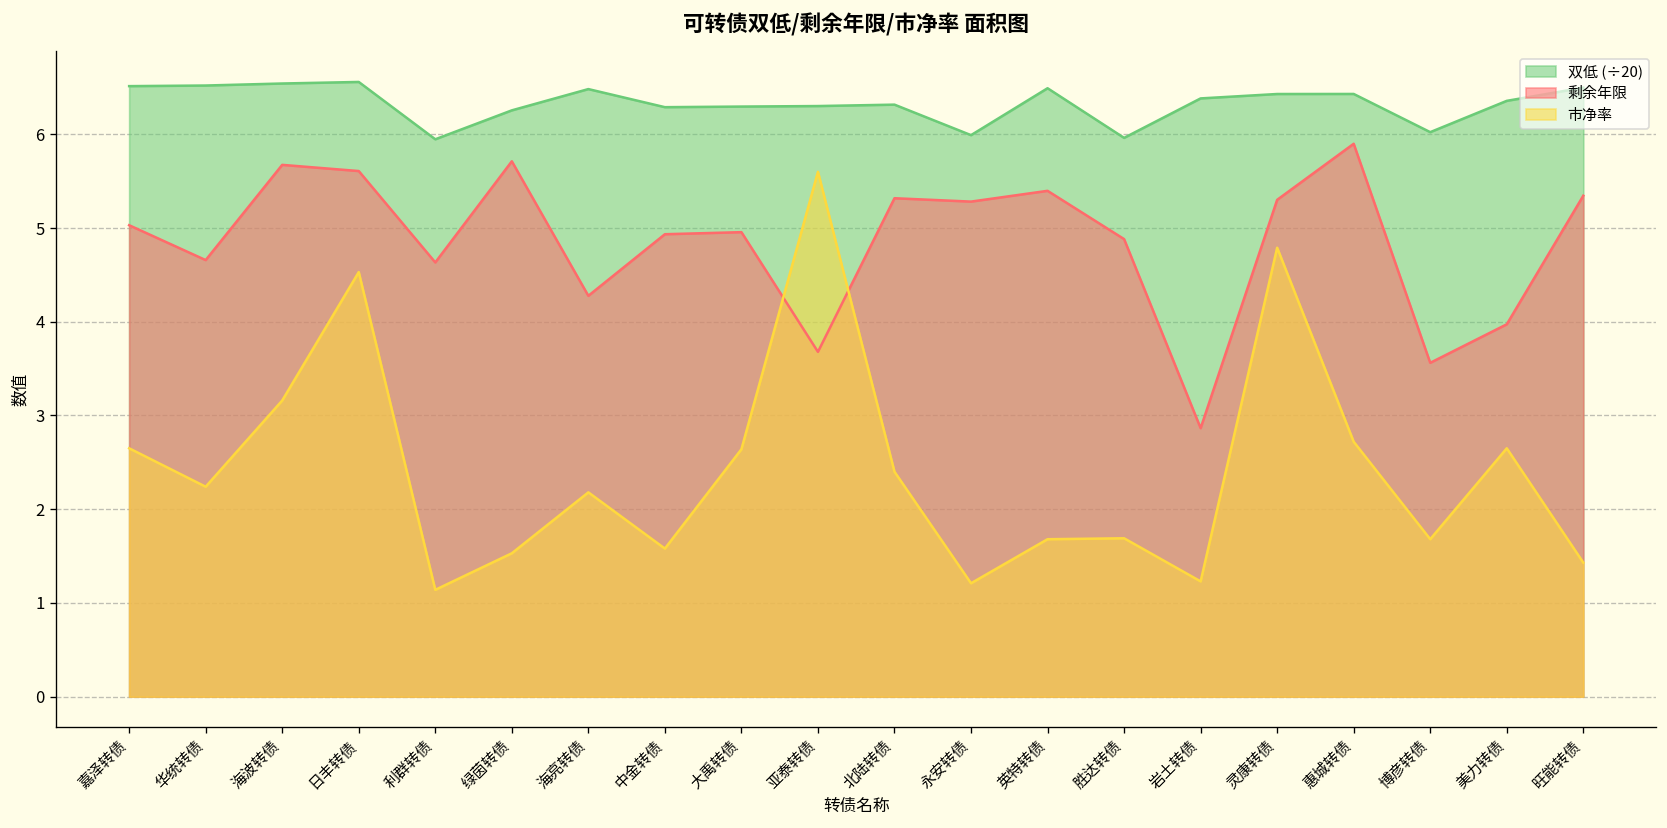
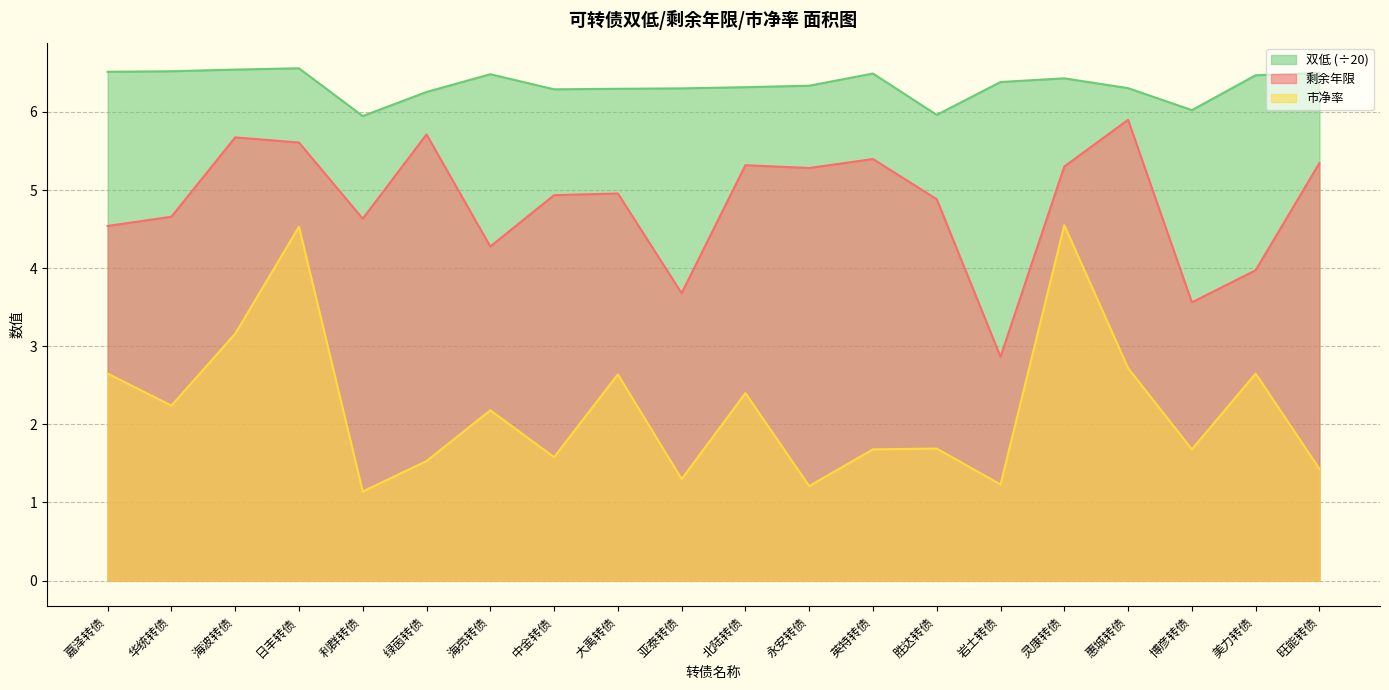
剩余年限, 嘉泽转债: 5.0 -> 4.5
市净率, 亚泰转债: 5.6 -> 1.3
双低 (÷20), 永安转债: 6.0 -> 6.3
市净率, 灵康转债: 4.8 -> 4.6
双低 (÷20), 惠城转债: 6.4 -> 6.3
双低 (÷20), 美力转债: 6.4 -> 6.5
